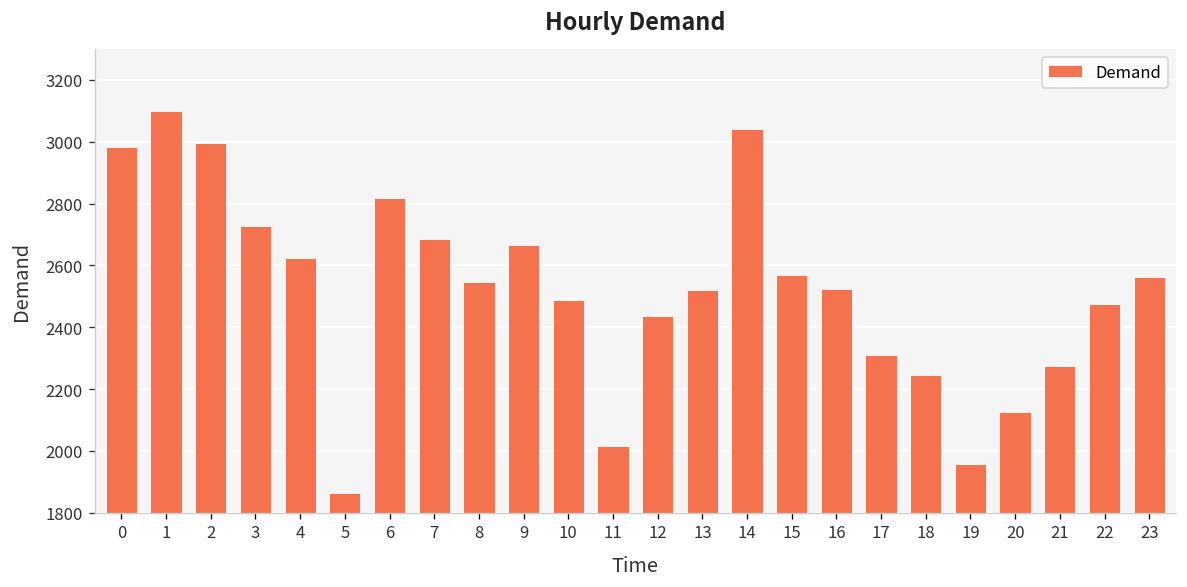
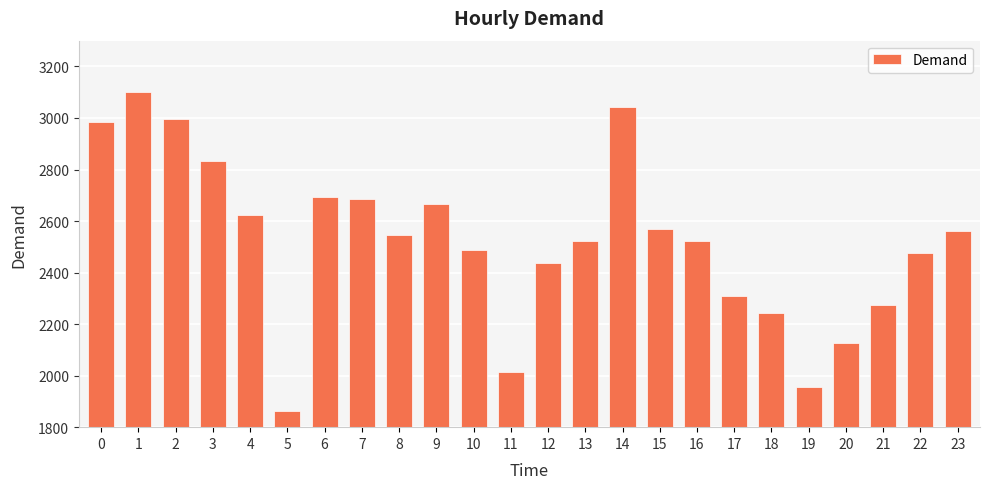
3: 2730 -> 2830
6: 2820 -> 2700
